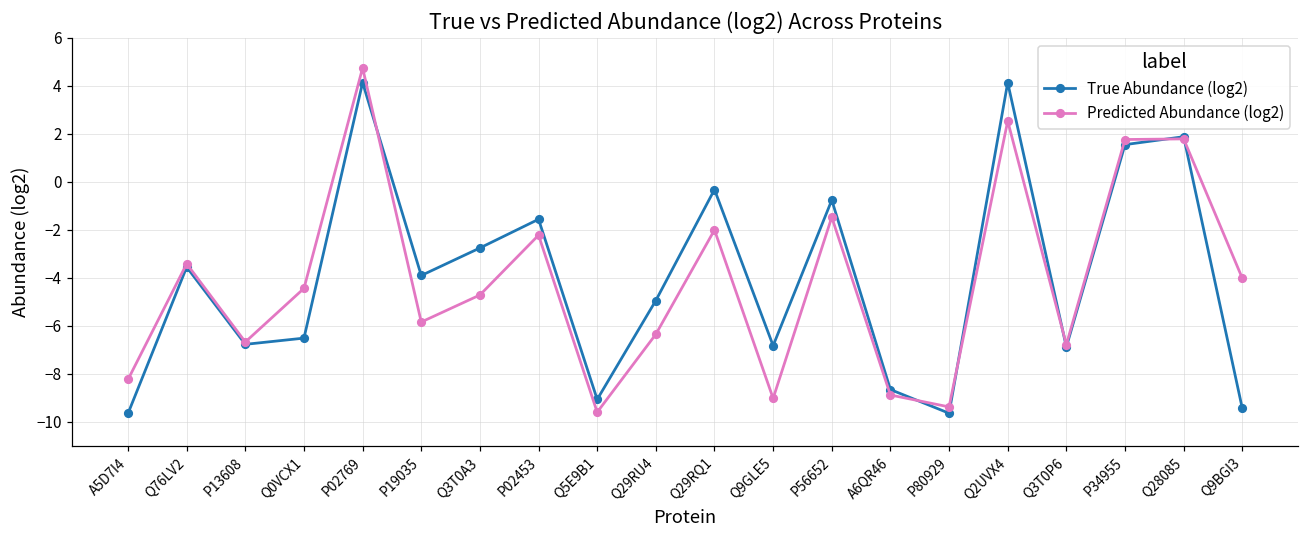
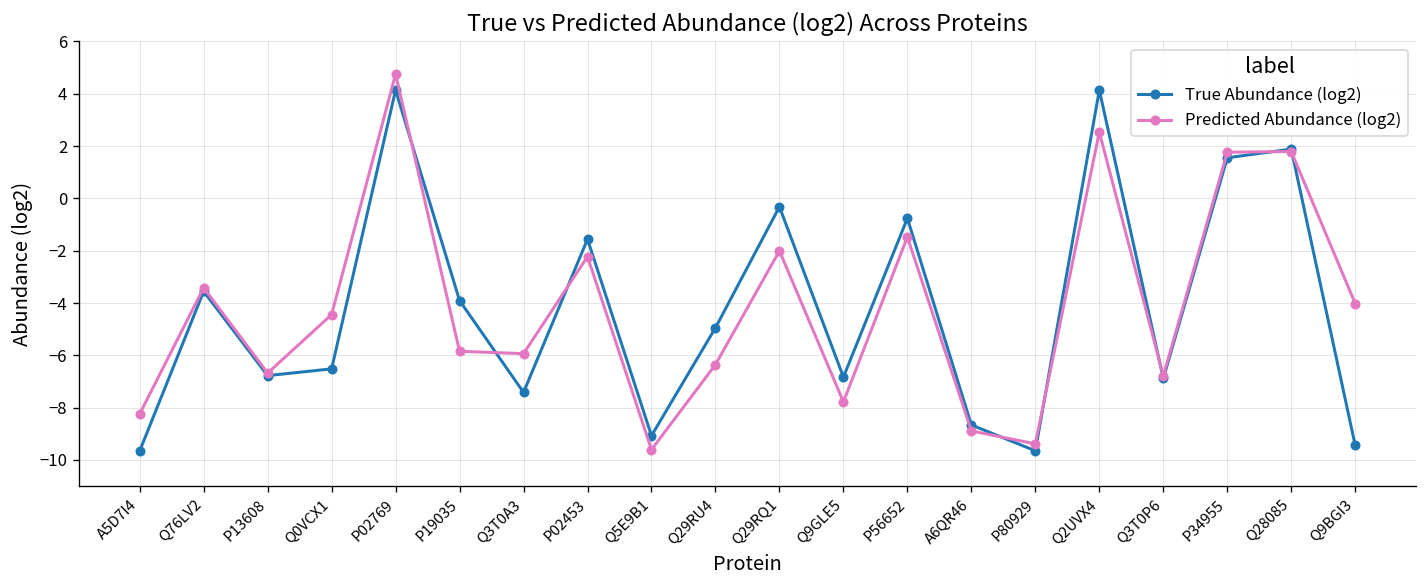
True Abundance (log2), Q3T0A3: -2.8 -> -7.4
Predicted Abundance (log2), Q3T0A3: -4.7 -> -5.9
Predicted Abundance (log2), Q9GLE5: -9.0 -> -7.8
